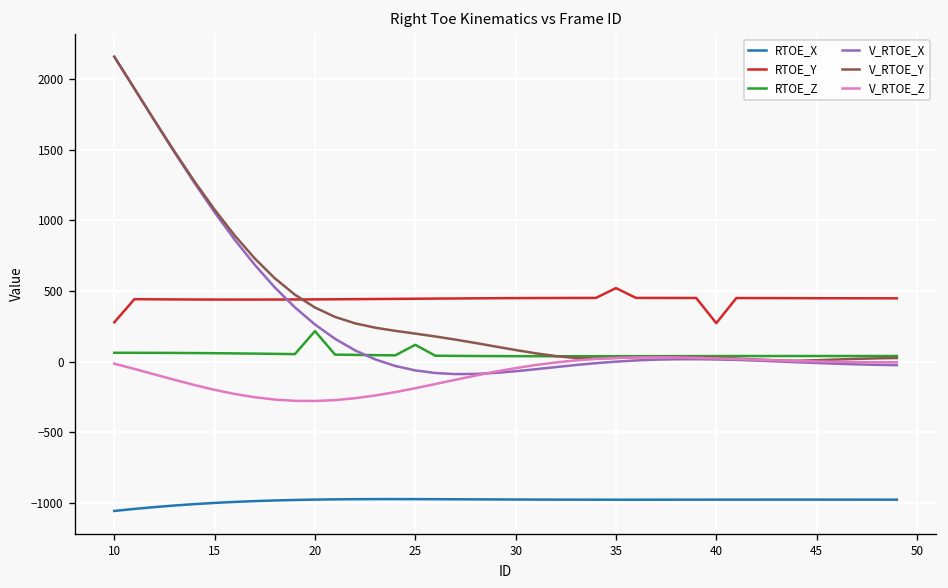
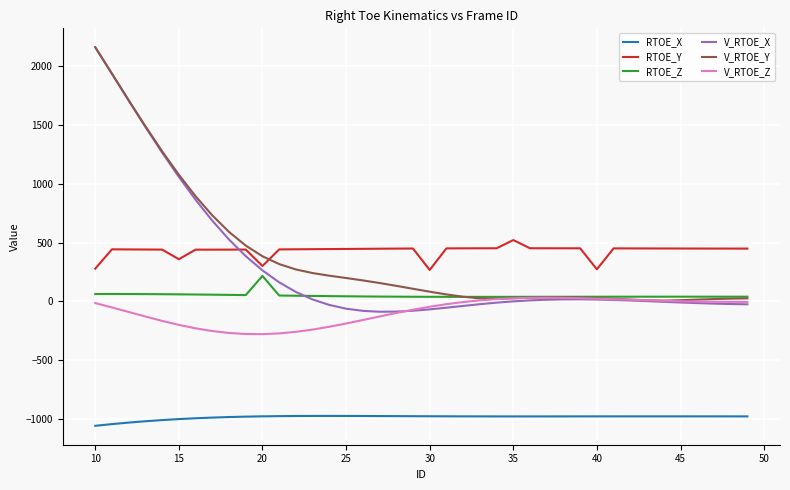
RTOE_Y, 15: 440 -> 360
RTOE_Y, 20: 440 -> 300
RTOE_Z, 25: 120 -> 40
RTOE_Y, 30: 450 -> 270
